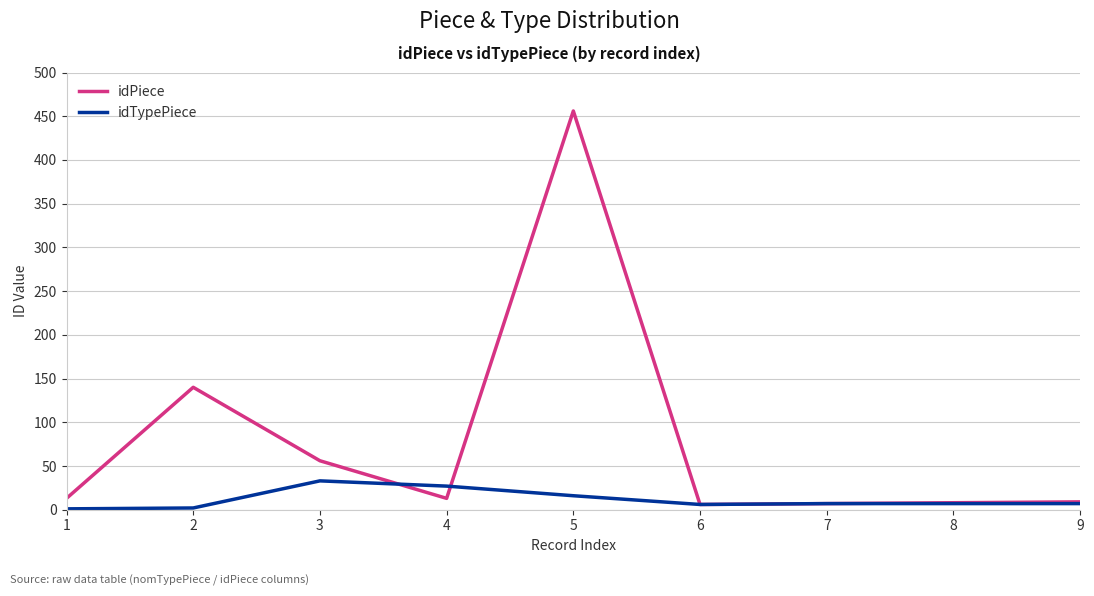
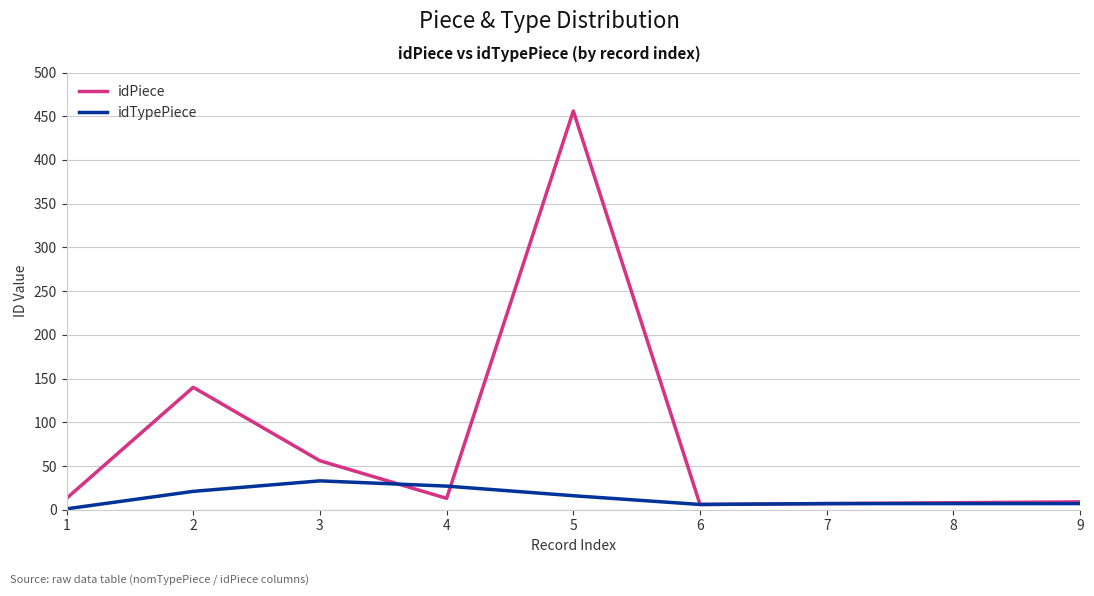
idTypePiece, 2: 0 -> 20
